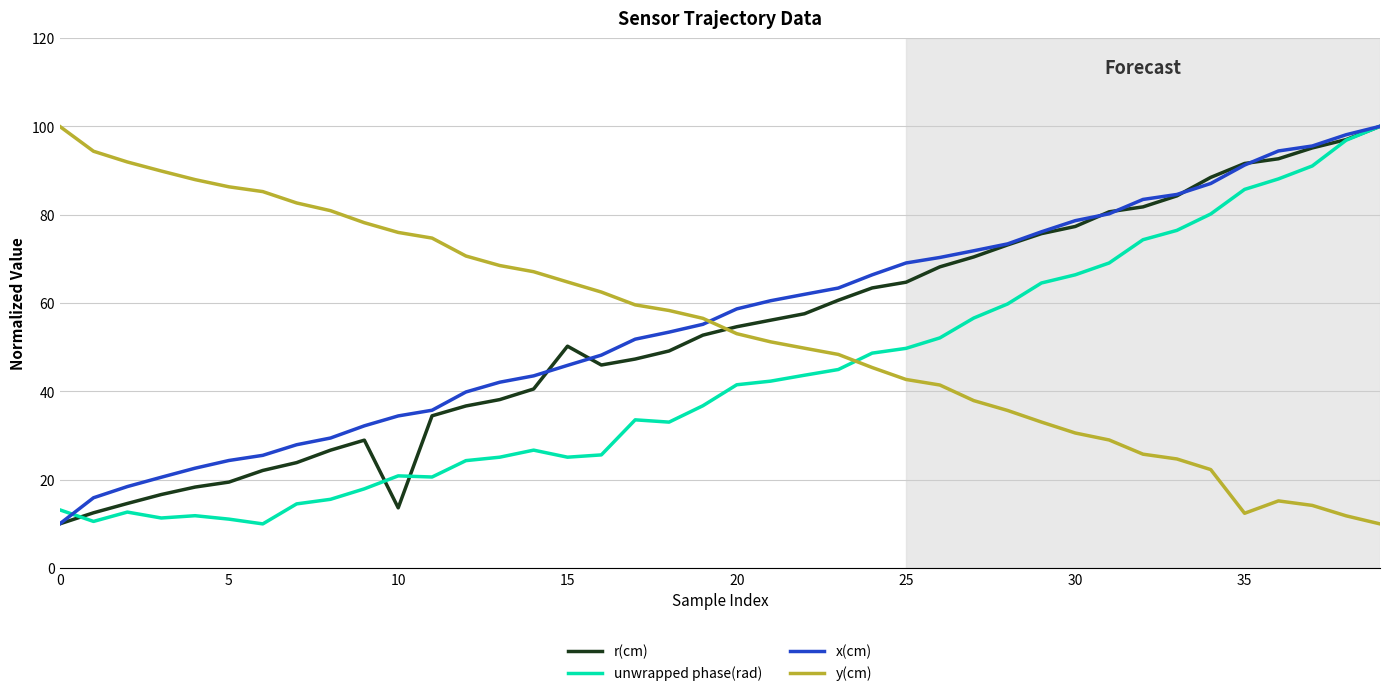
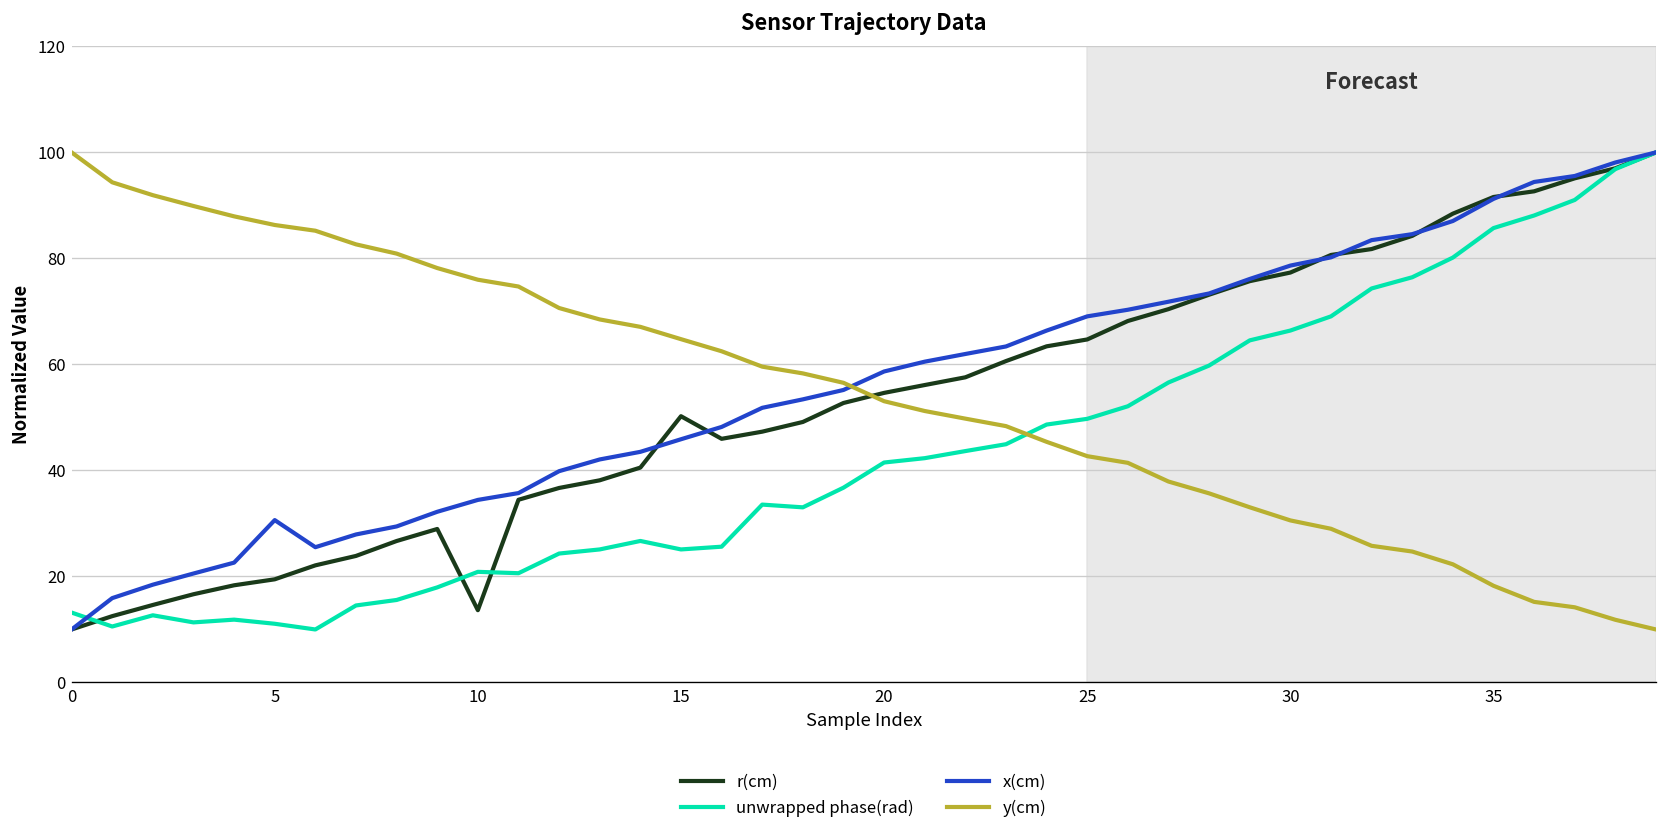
x(cm), 5: 24 -> 31
y(cm), 35: 12 -> 18
